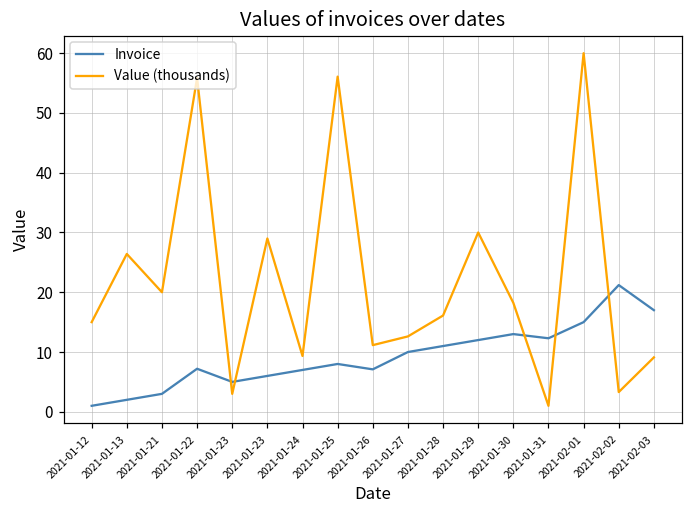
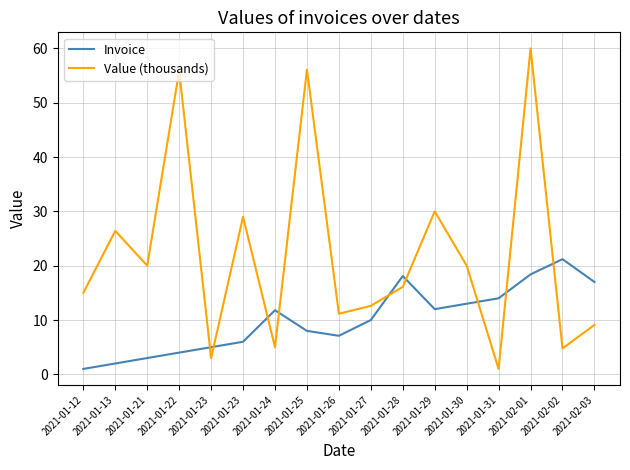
Invoice, 2021-01-22: 7 -> 4
Invoice, 2021-01-24: 7 -> 12
Value (thousands), 2021-01-24: 9 -> 5
Invoice, 2021-01-28: 11 -> 18
Value (thousands), 2021-01-30: 18 -> 20
Invoice, 2021-01-31: 12 -> 14
Invoice, 2021-02-01: 15 -> 18
Value (thousands), 2021-02-02: 3 -> 5
